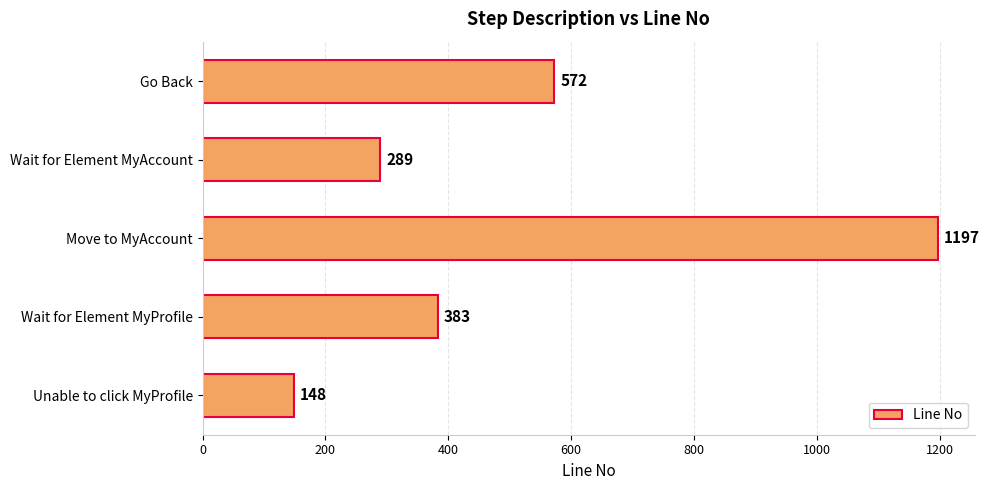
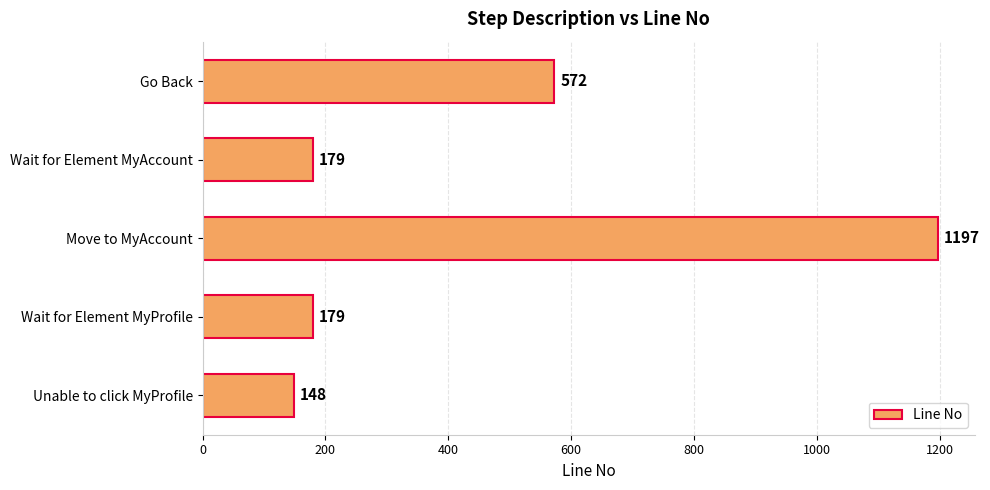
Wait for Element MyAccount: 289 -> 179
Wait for Element MyProfile: 383 -> 179
